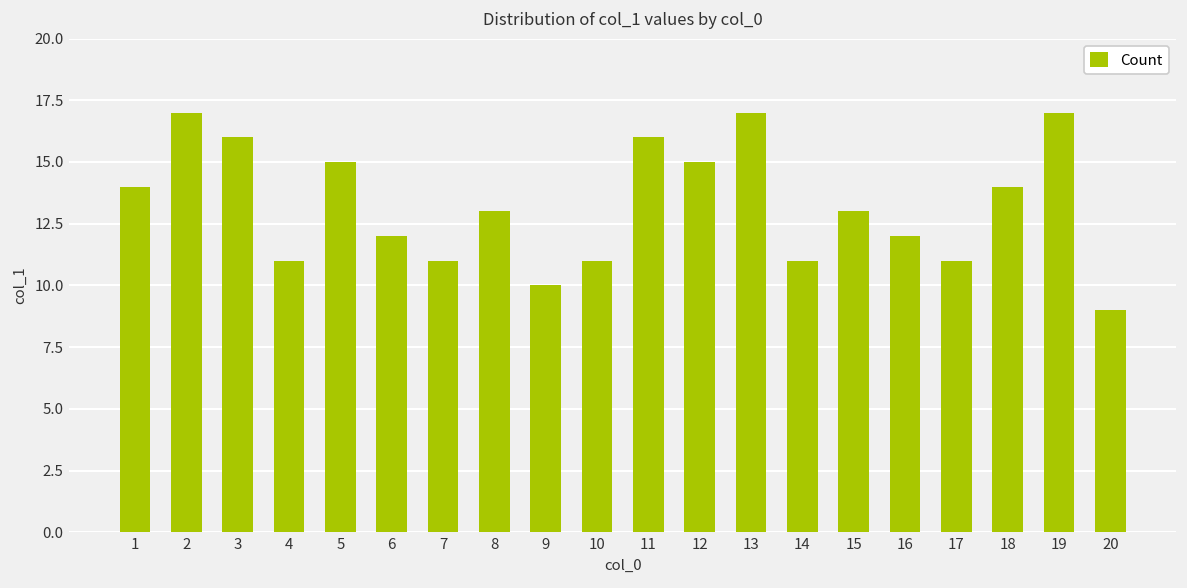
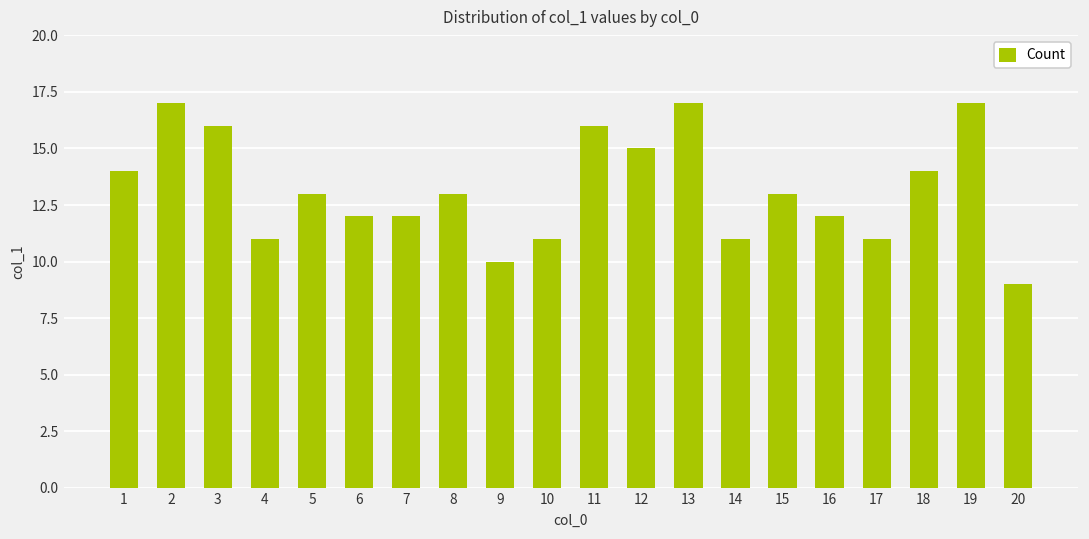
5: 15 -> 13
7: 11 -> 12
